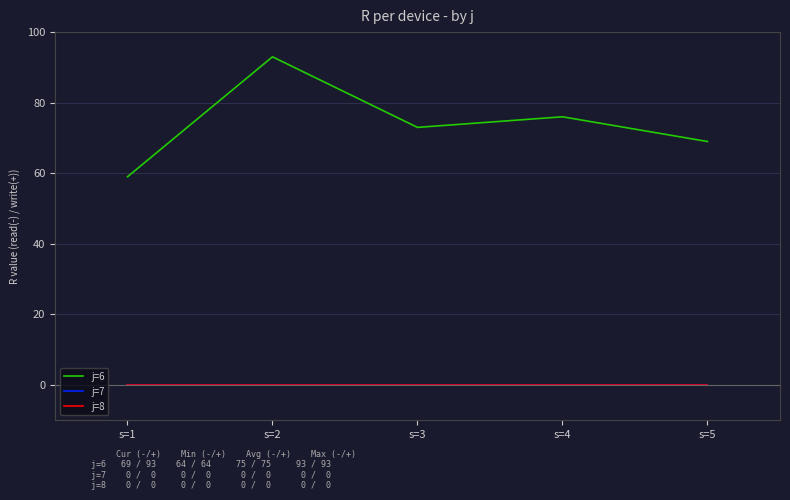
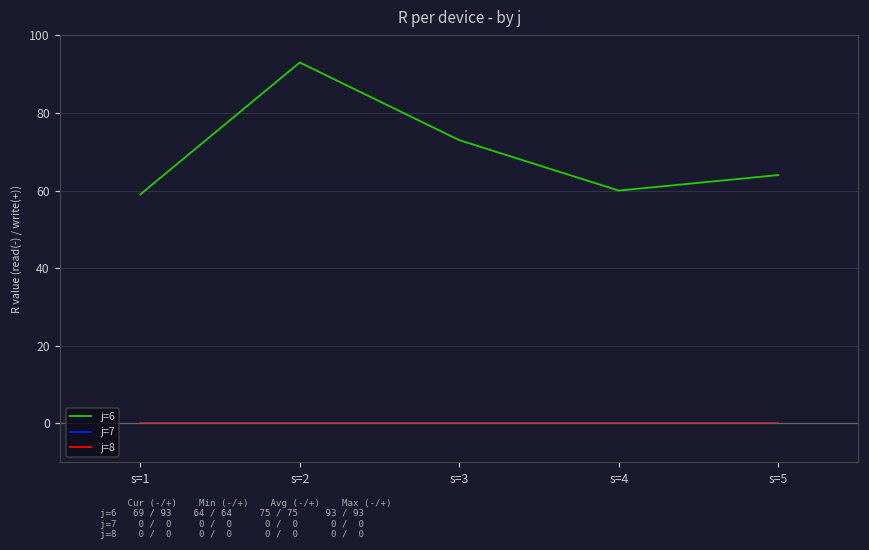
j=6, s=4: 76 -> 60
j=6, s=5: 69 -> 64
